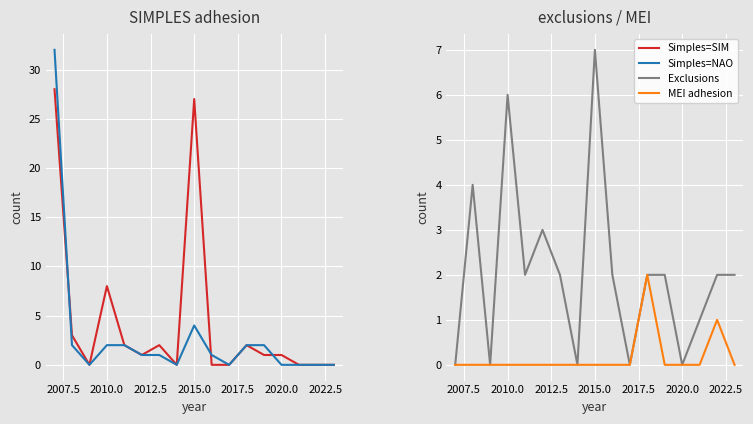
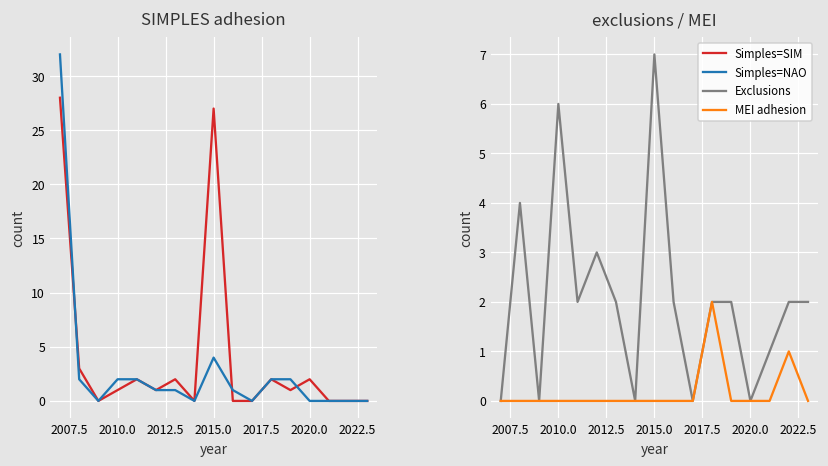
SIMPLES adhesion, Simples=SIM, 2010.0: 8 -> 1
SIMPLES adhesion, Simples=SIM, 2020.0: 1 -> 2
